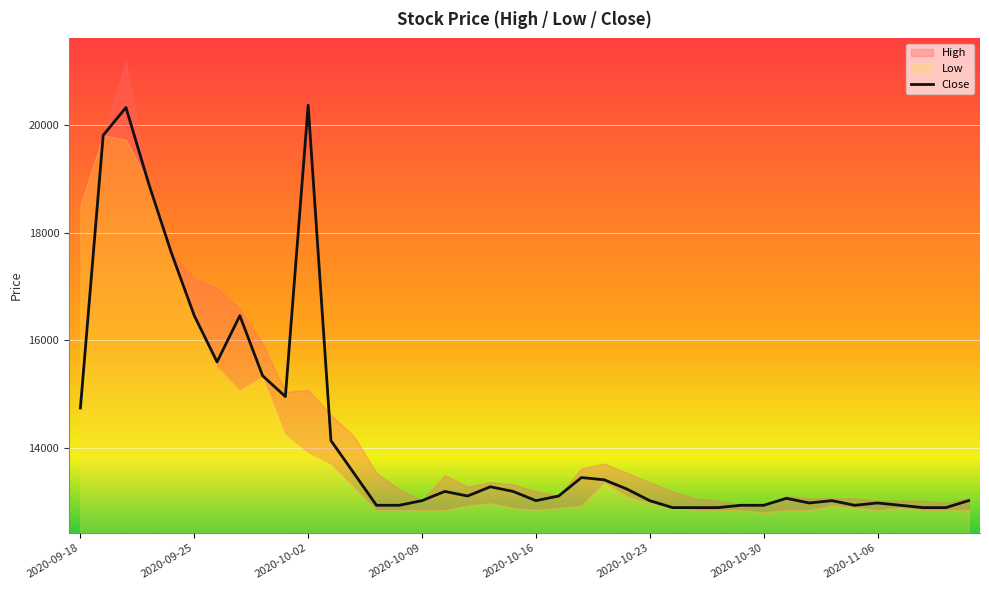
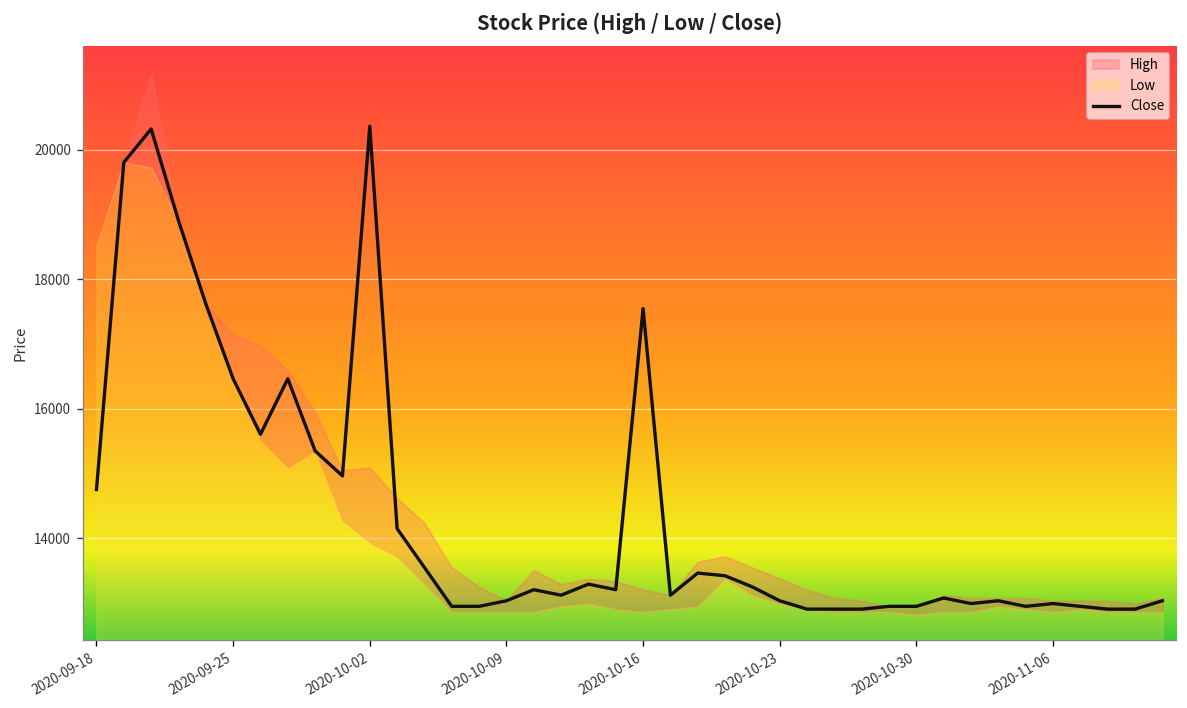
Close, 2020-10-16: 13000 -> 17500
